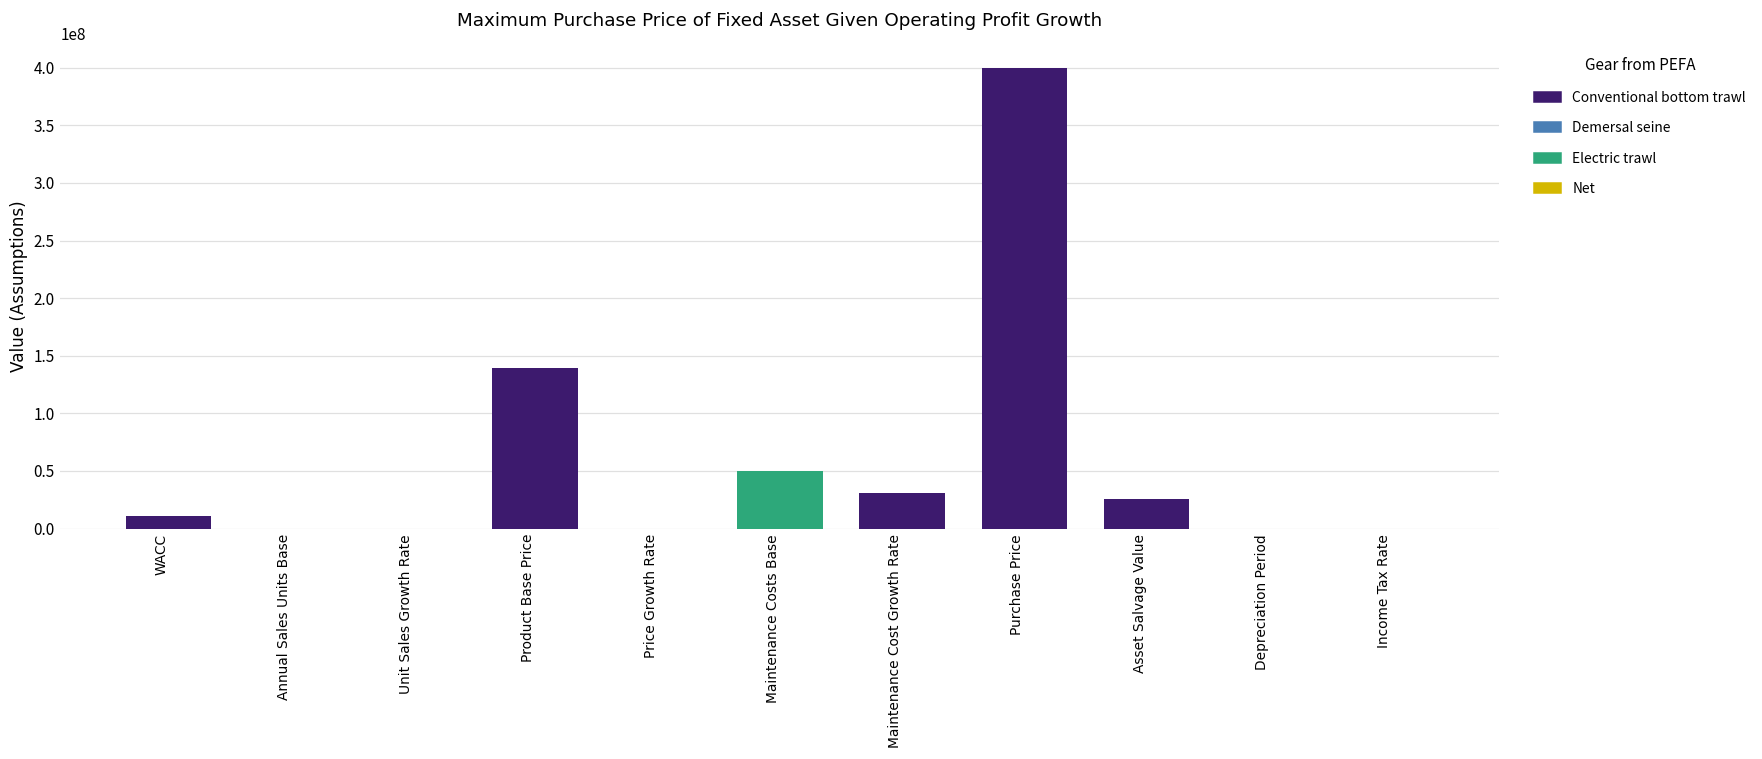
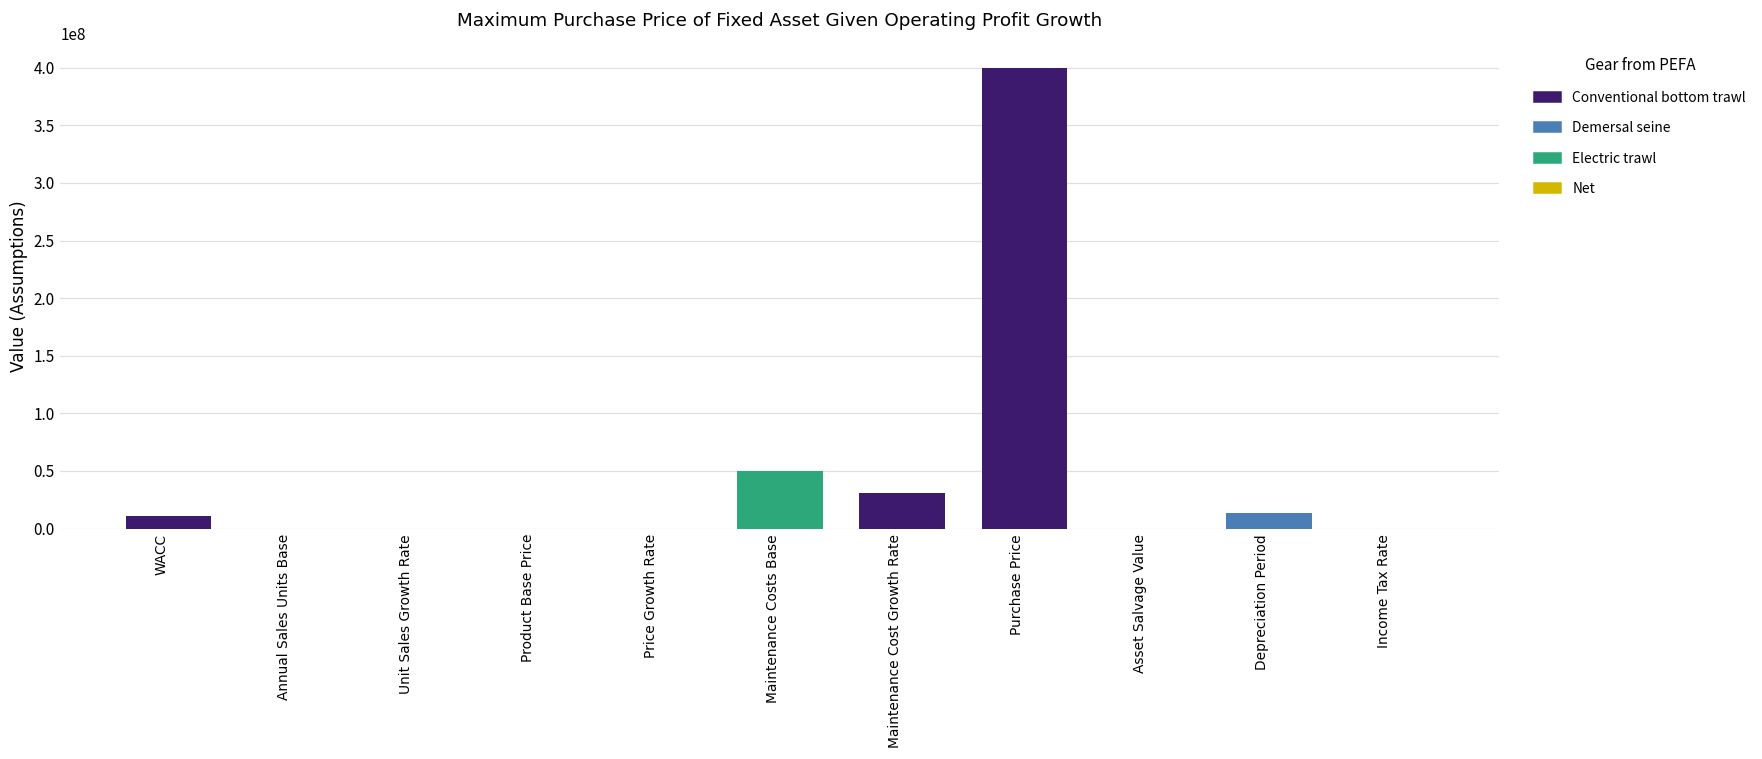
Product Base Price: 139000000 -> 0
Asset Salvage Value: 26000000 -> 0
Depreciation Period: 0 -> 14000000
